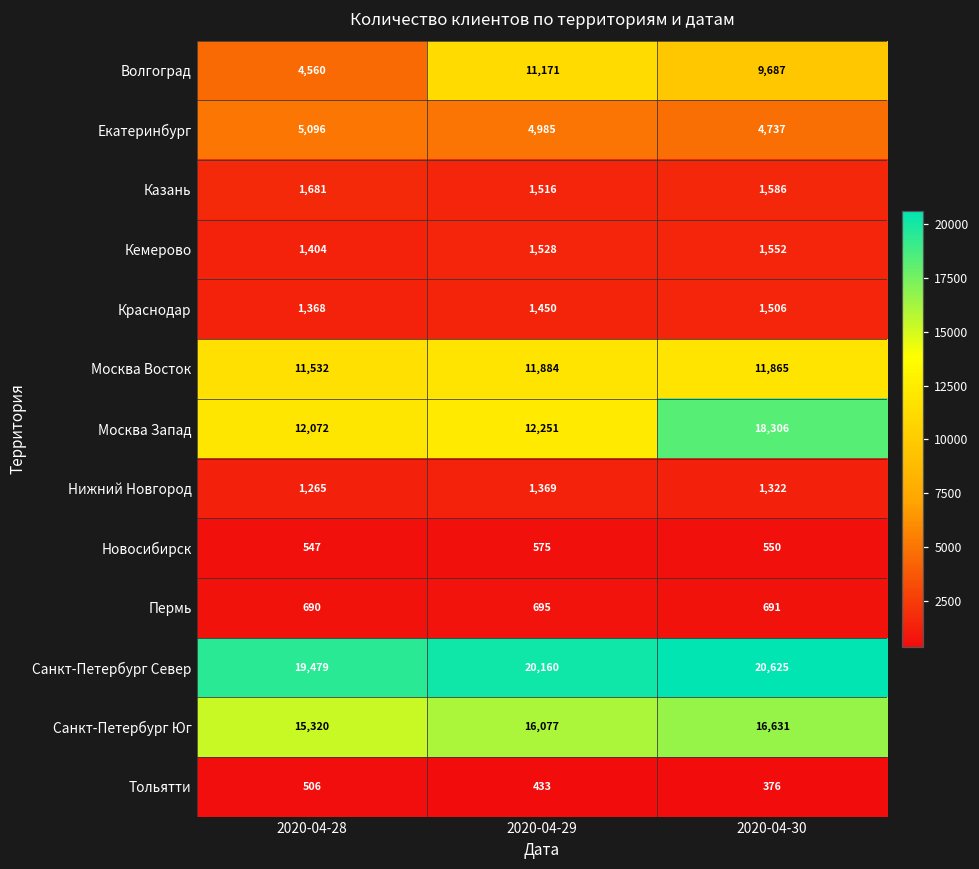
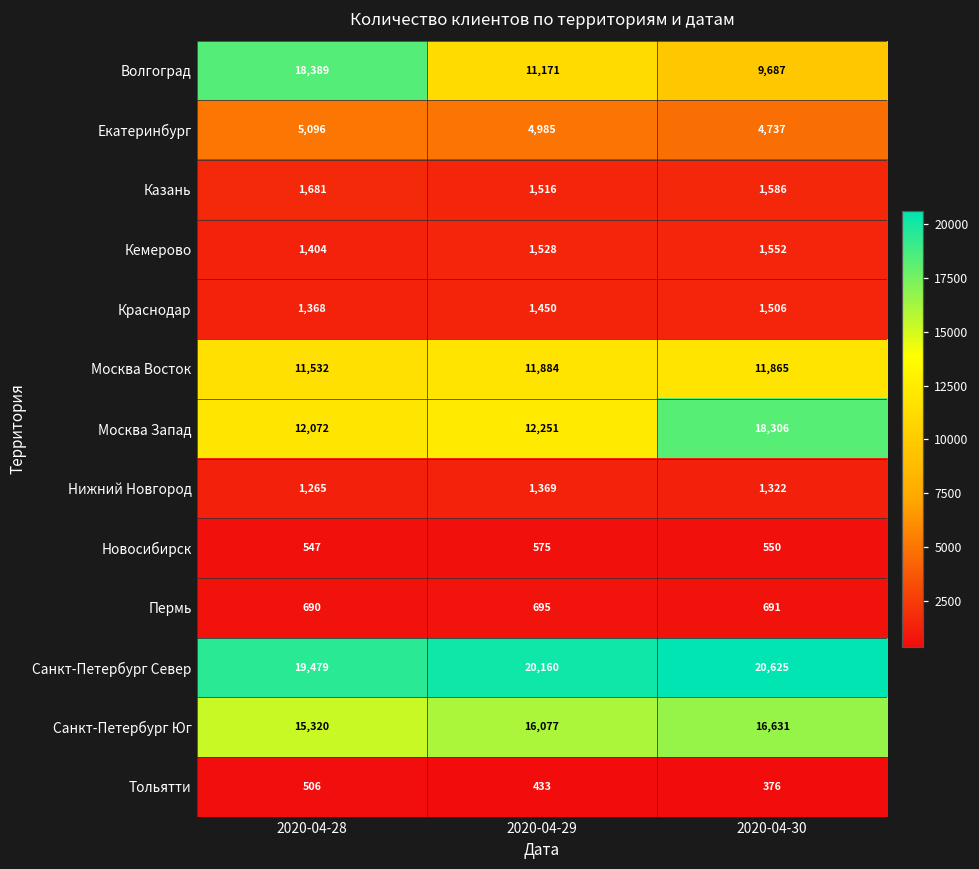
Волгоград, 2020-04-28: 4,560 -> 18,389
